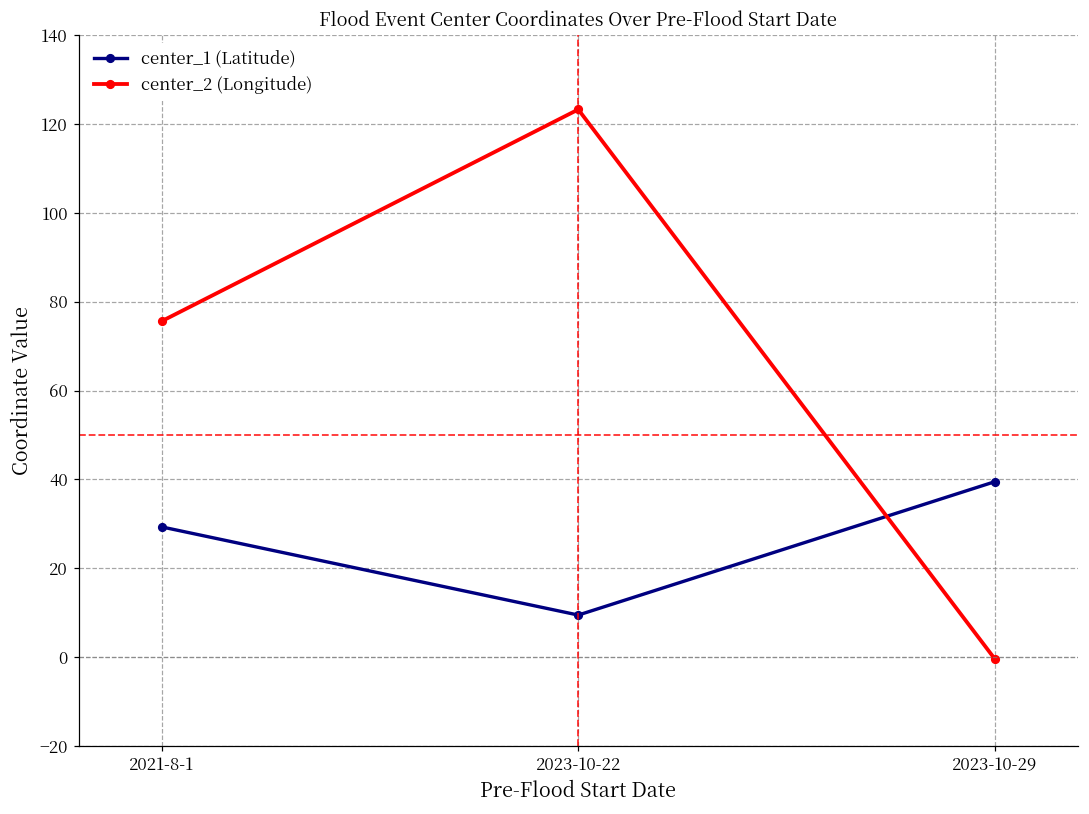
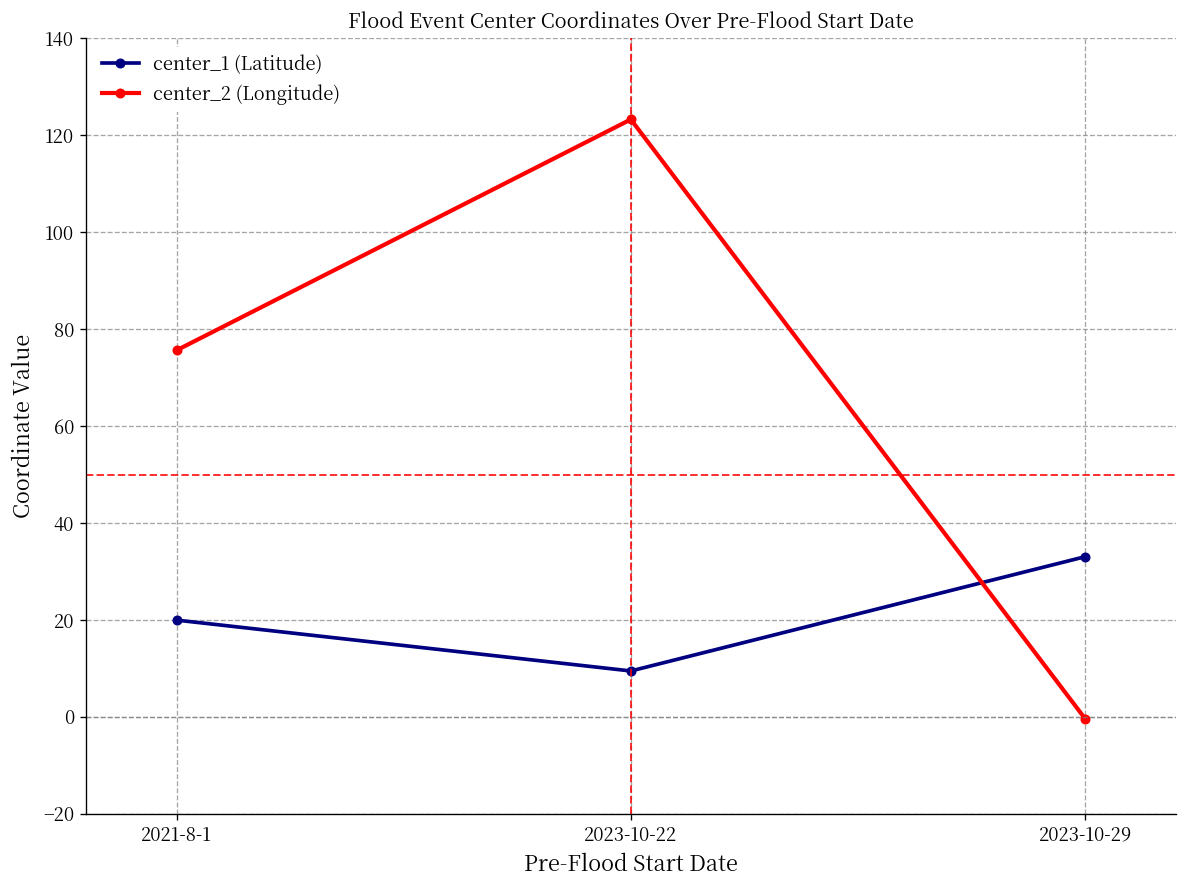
center_1 (Latitude), 2021-8-1: 29 -> 20
center_1 (Latitude), 2023-10-29: 39 -> 33
